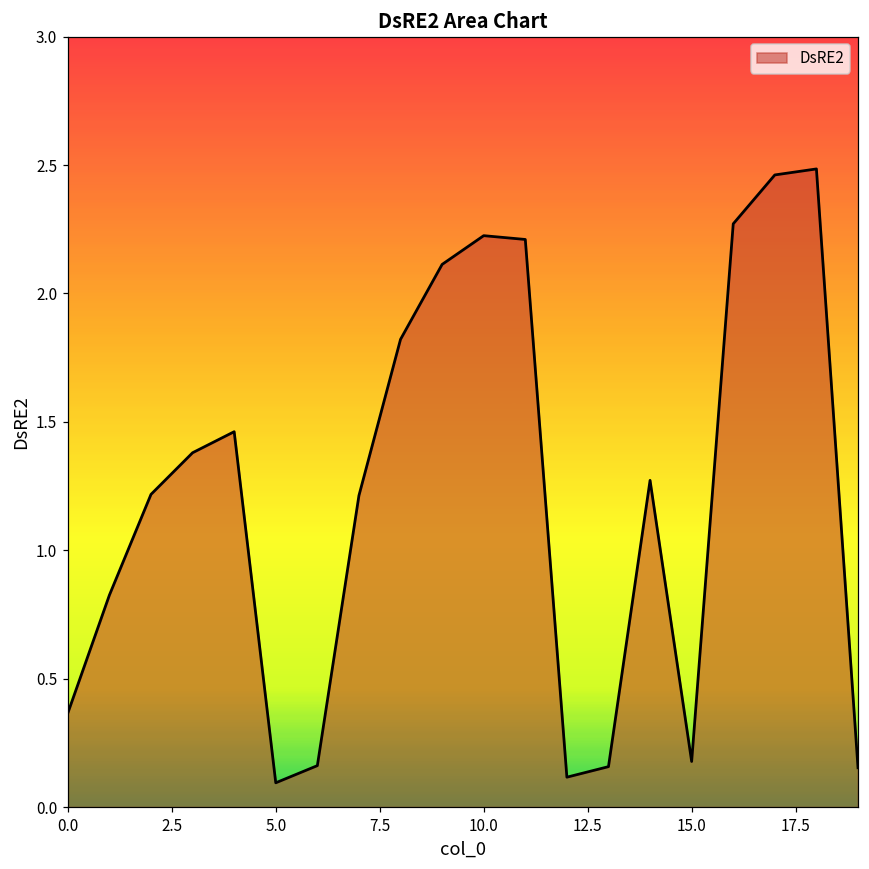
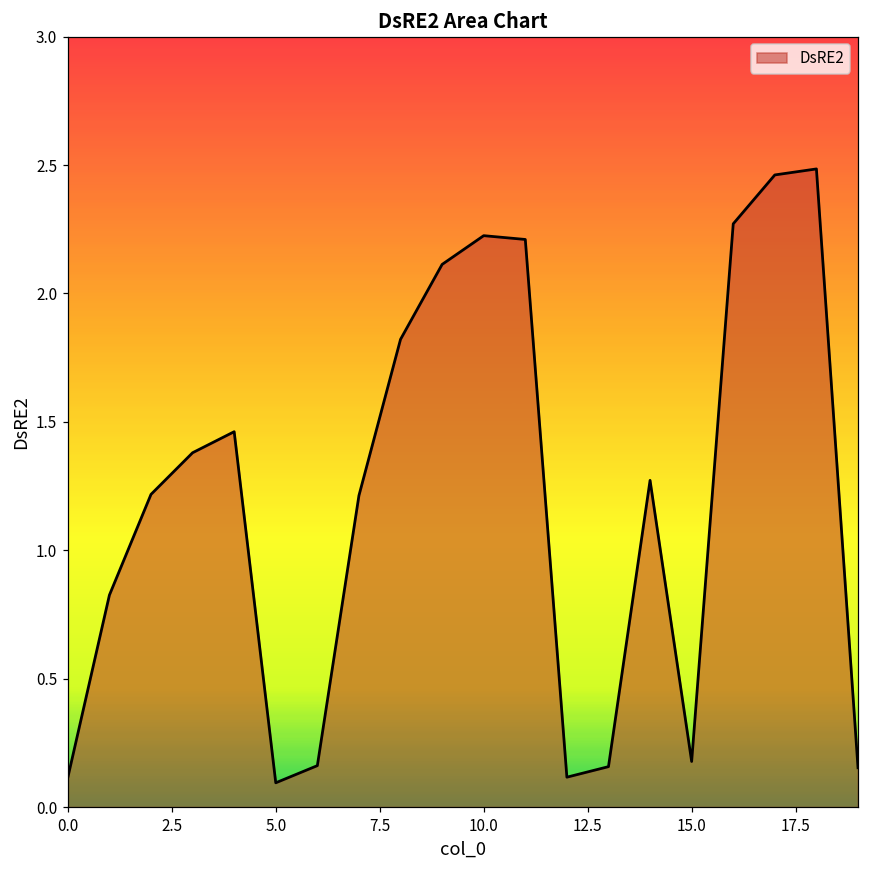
0.0: 0.37 -> 0.12
